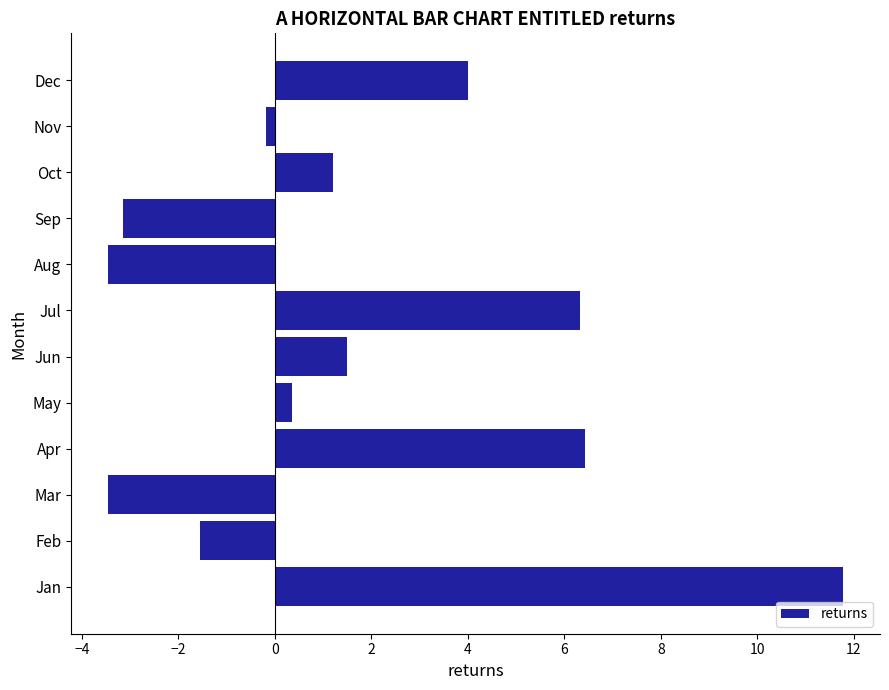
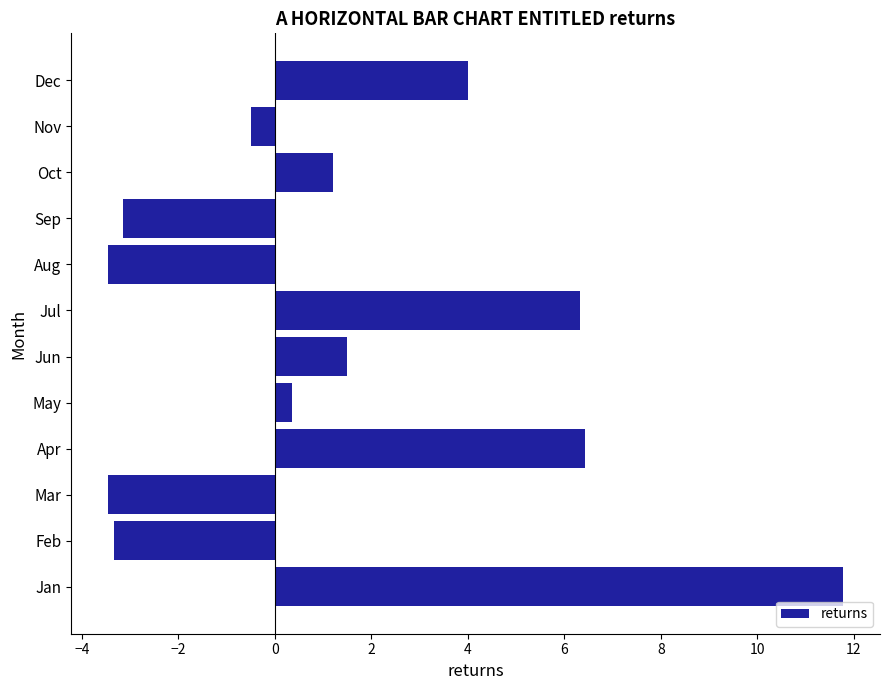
Nov: -0.2 -> -0.5
Feb: -1.6 -> -3.3
